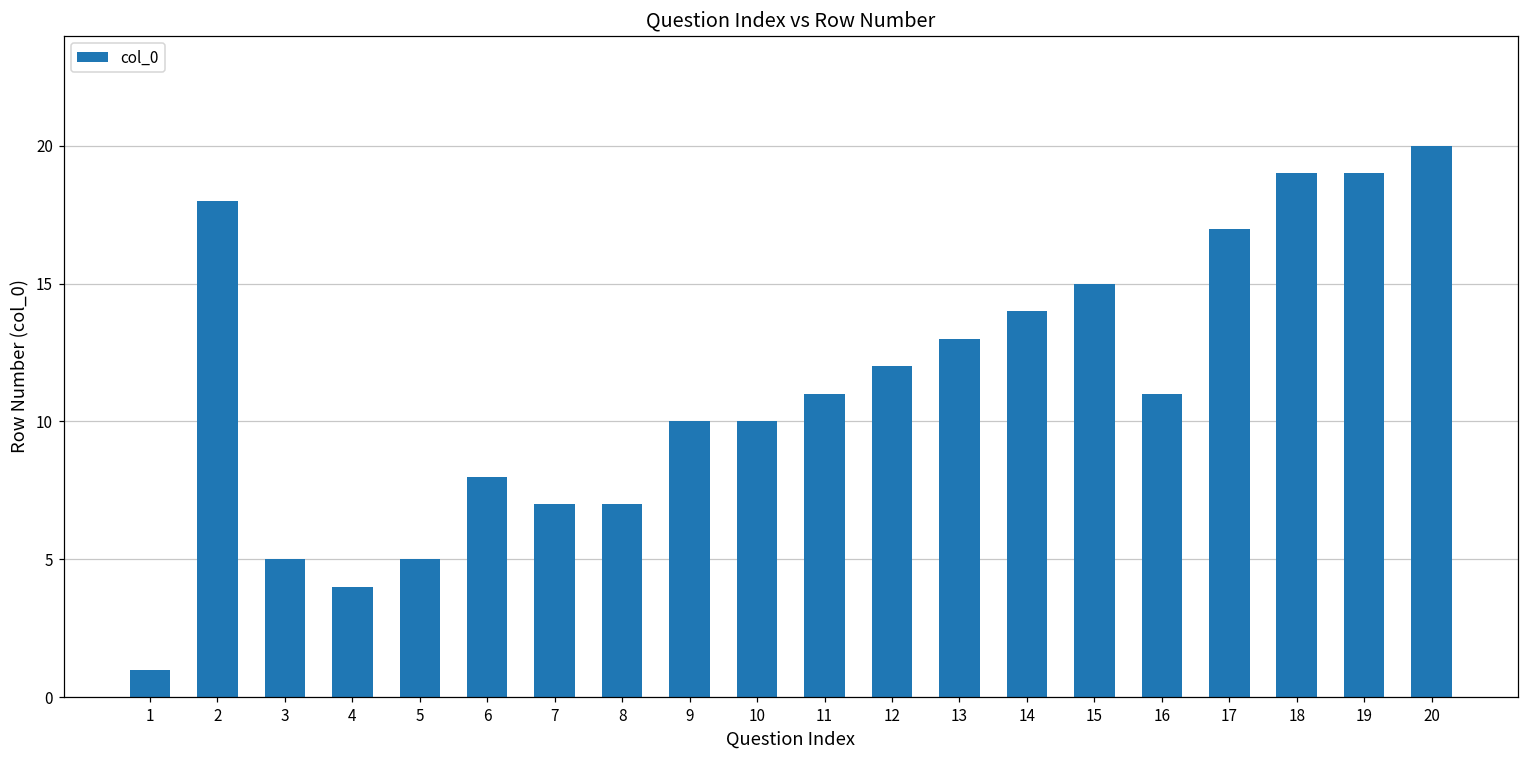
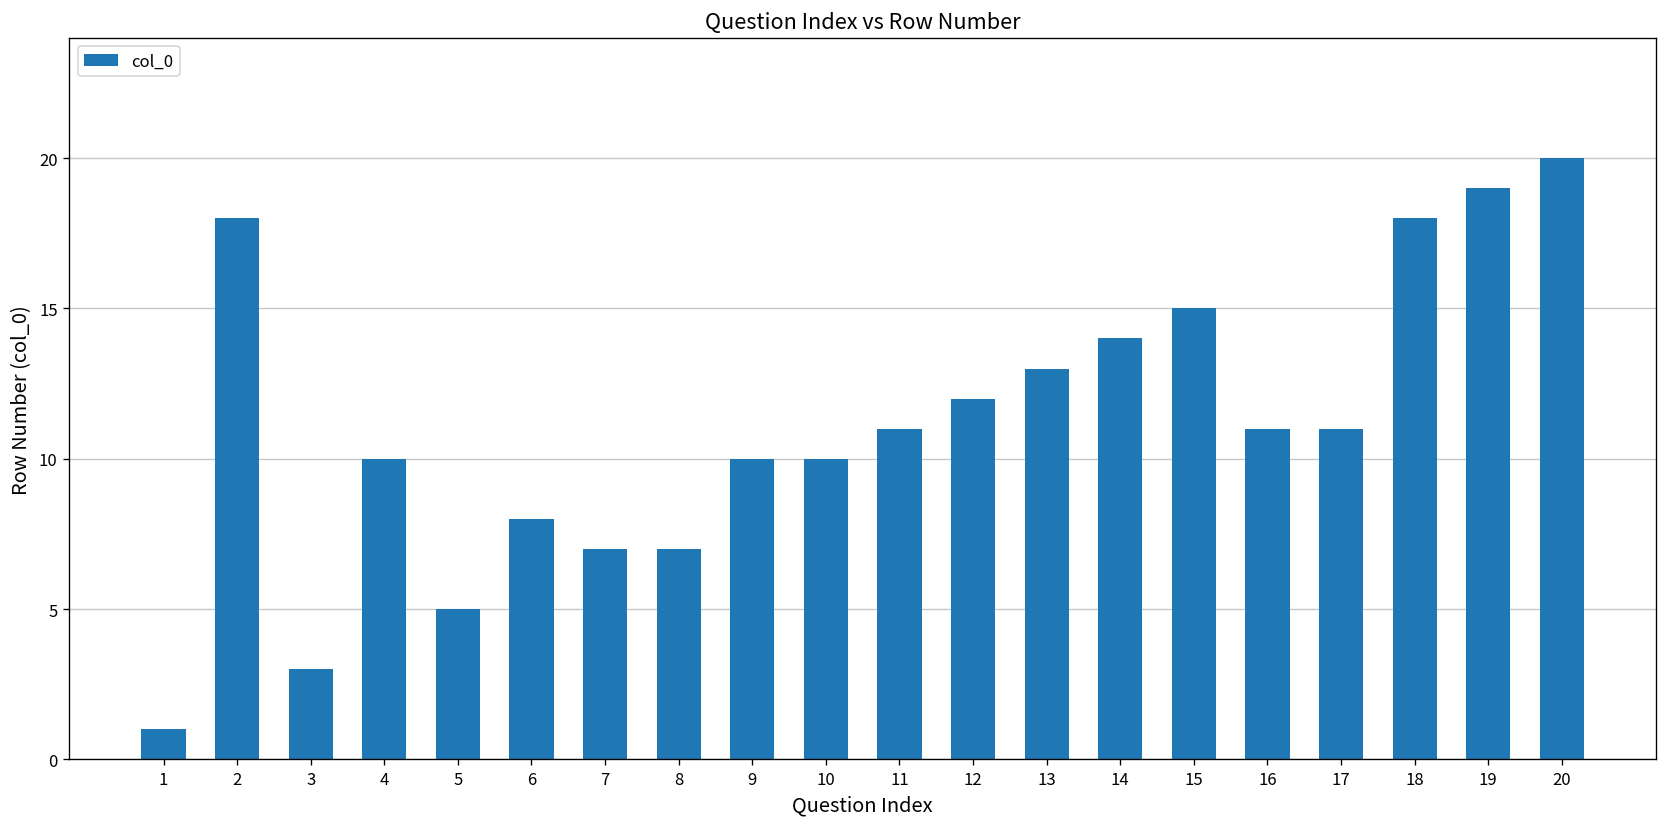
3: 5 -> 3
4: 4 -> 10
17: 17 -> 11
18: 19 -> 18
